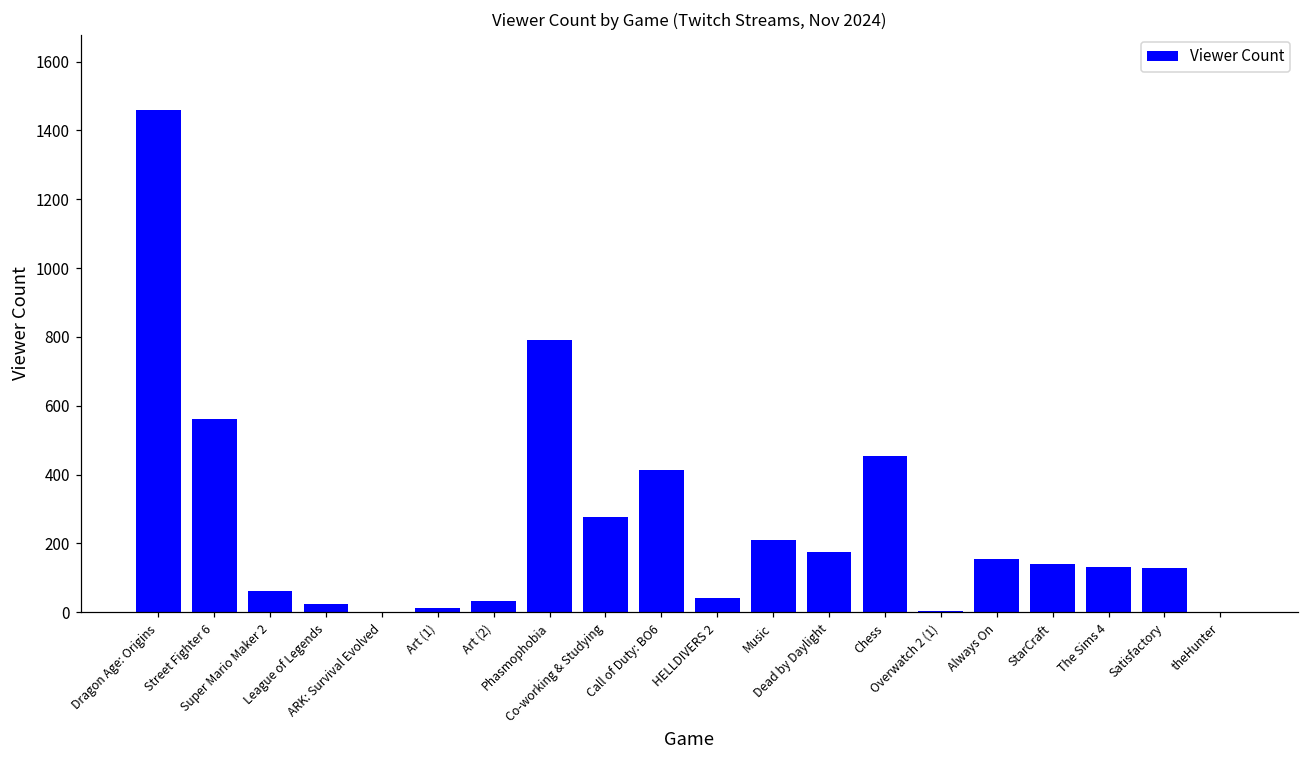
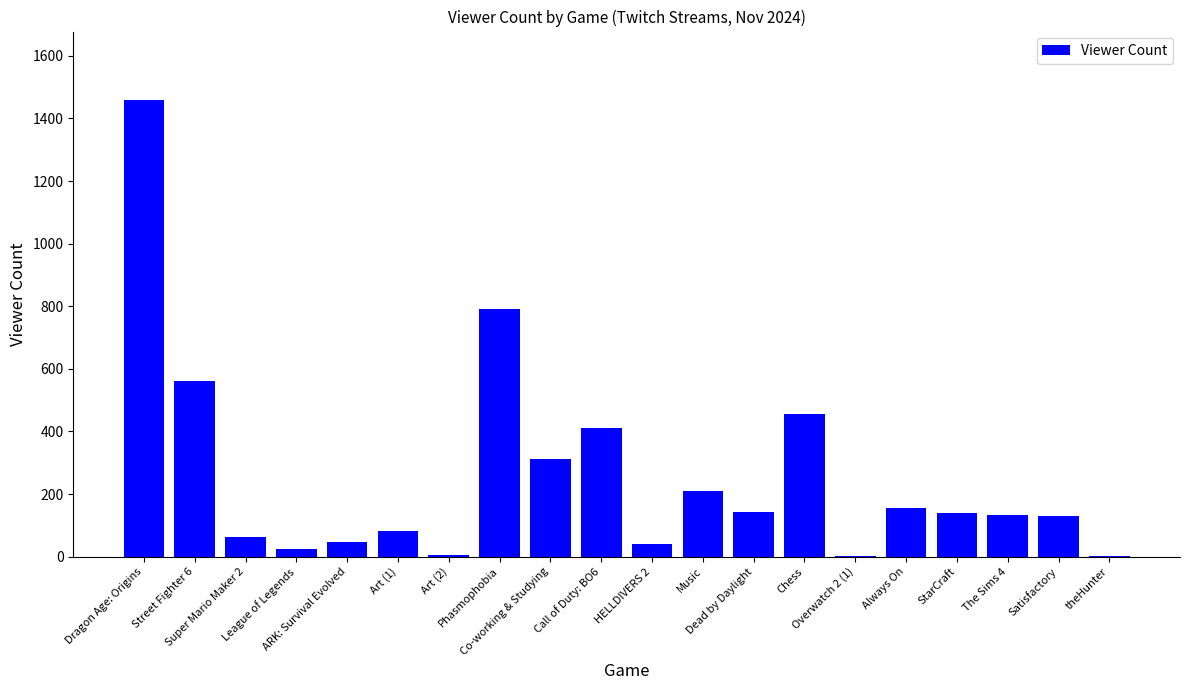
ARK: Survival Evolved: 0 -> 50
Art (1): 10 -> 80
Art (2): 30 -> 10
Co-working & Studying: 280 -> 310
Dead by Daylight: 180 -> 140
